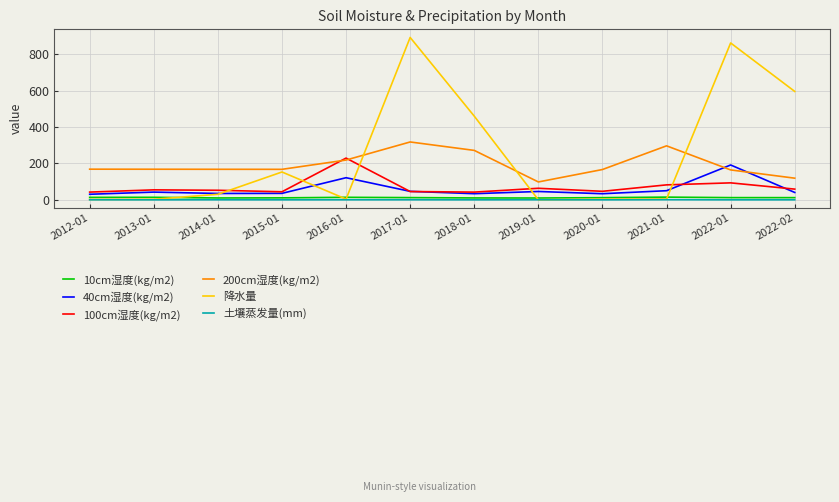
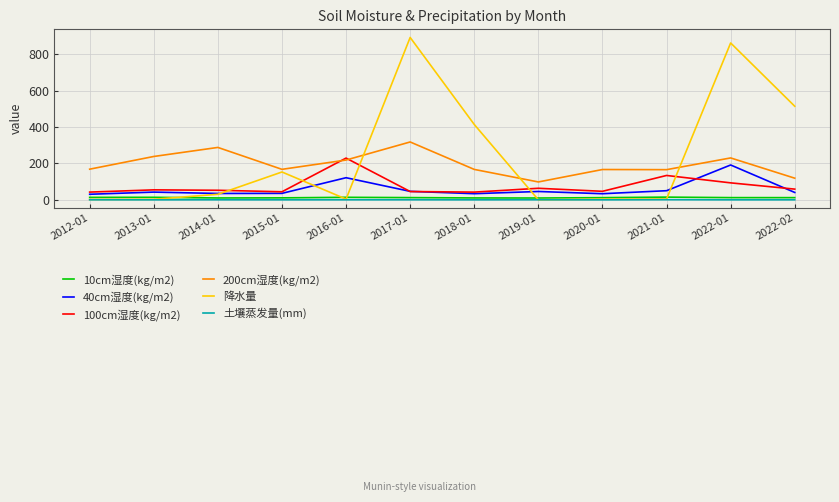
200cm湿度(kg/m2), 2013-01: 170 -> 240
200cm湿度(kg/m2), 2014-01: 170 -> 290
200cm湿度(kg/m2), 2018-01: 270 -> 170
降水量, 2018-01: 460 -> 410
100cm湿度(kg/m2), 2021-01: 80 -> 130
200cm湿度(kg/m2), 2021-01: 300 -> 170
200cm湿度(kg/m2), 2022-01: 160 -> 230
降水量, 2022-02: 600 -> 510
